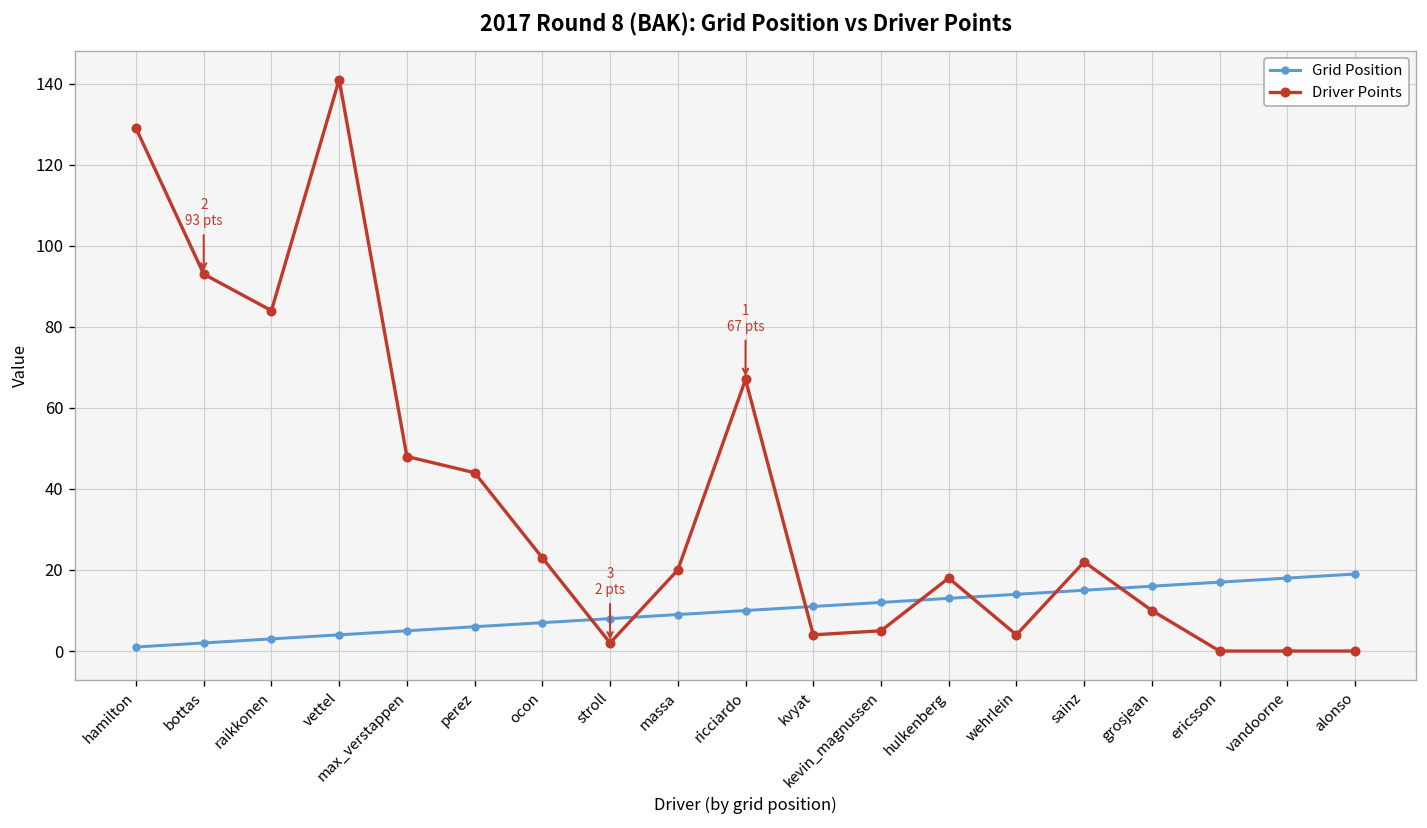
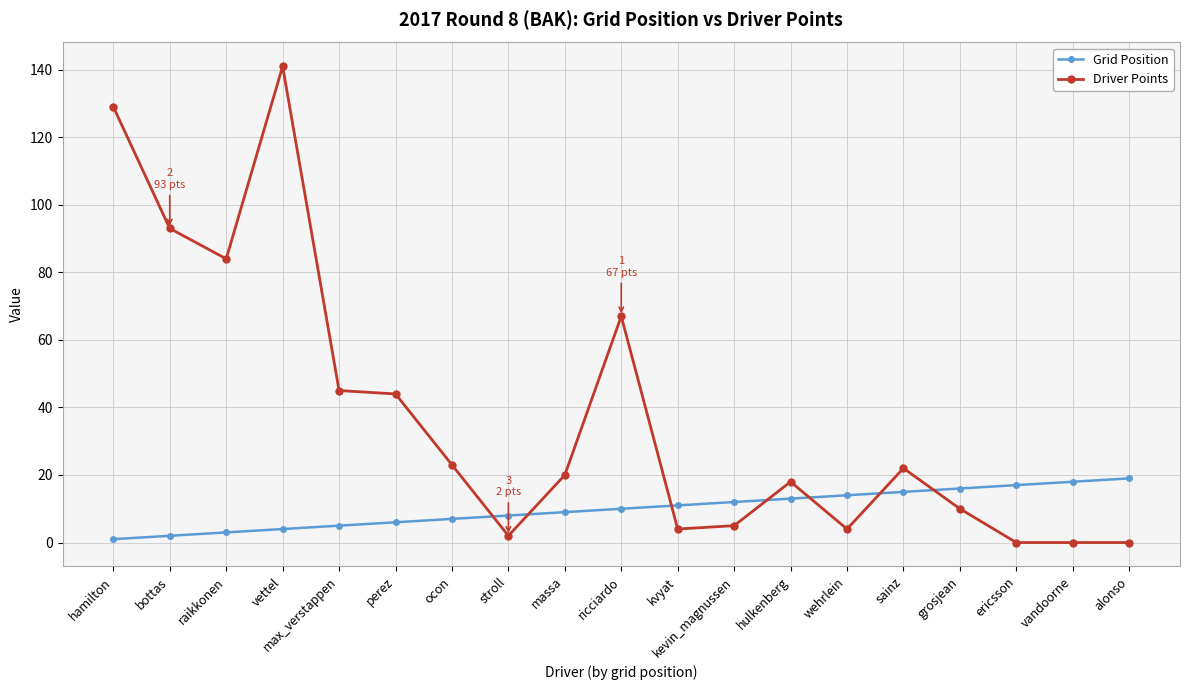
Driver Points, max_verstappen: 48 -> 45
